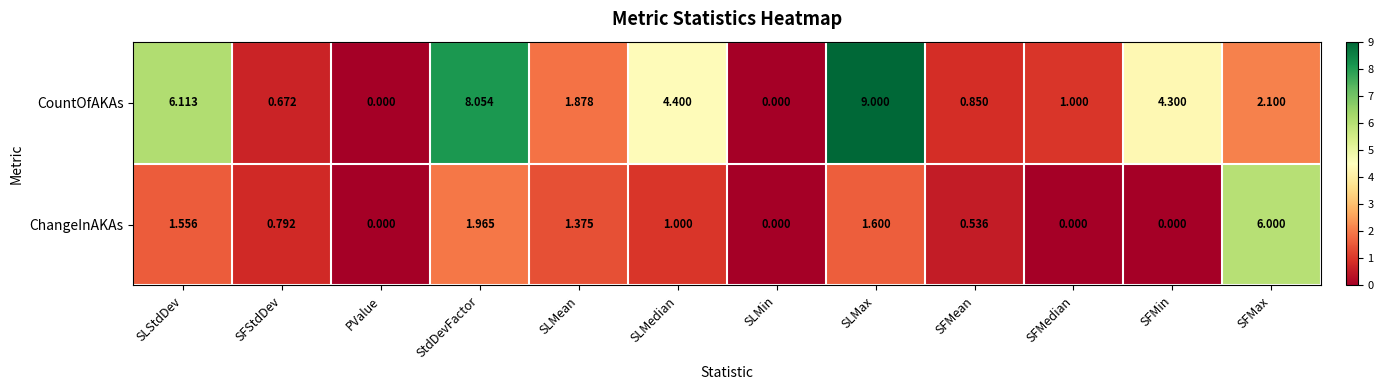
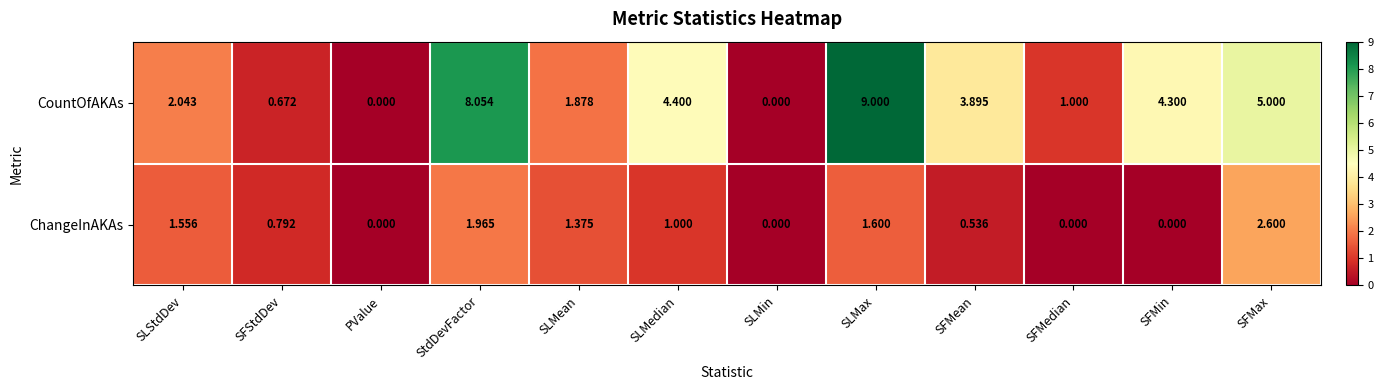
CountOfAKAs, SLStdDev: 6.113 -> 2.043
CountOfAKAs, SFMean: 0.850 -> 3.895
CountOfAKAs, SFMax: 2.100 -> 5.000
ChangeInAKAs, SFMax: 6.000 -> 2.600
